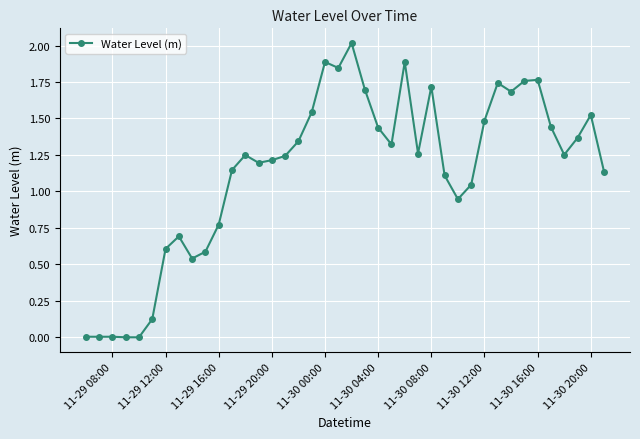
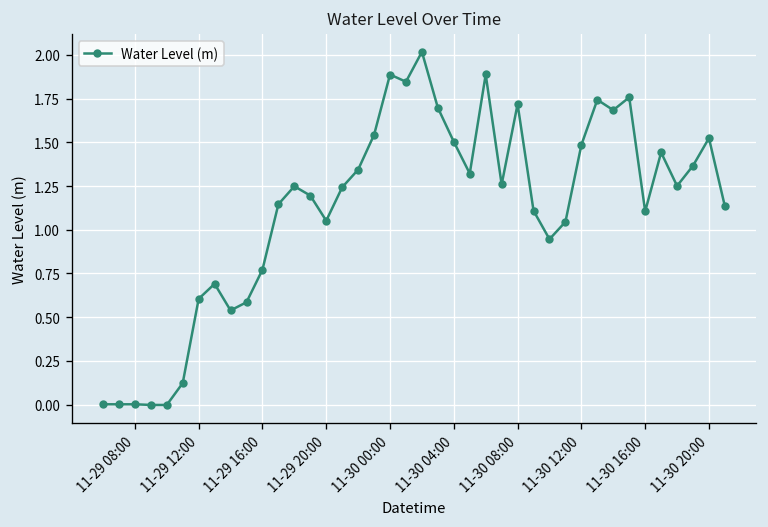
11-29 20:00: 1.21 -> 1.05
11-30 04:00: 1.44 -> 1.50
11-30 16:00: 1.76 -> 1.11
